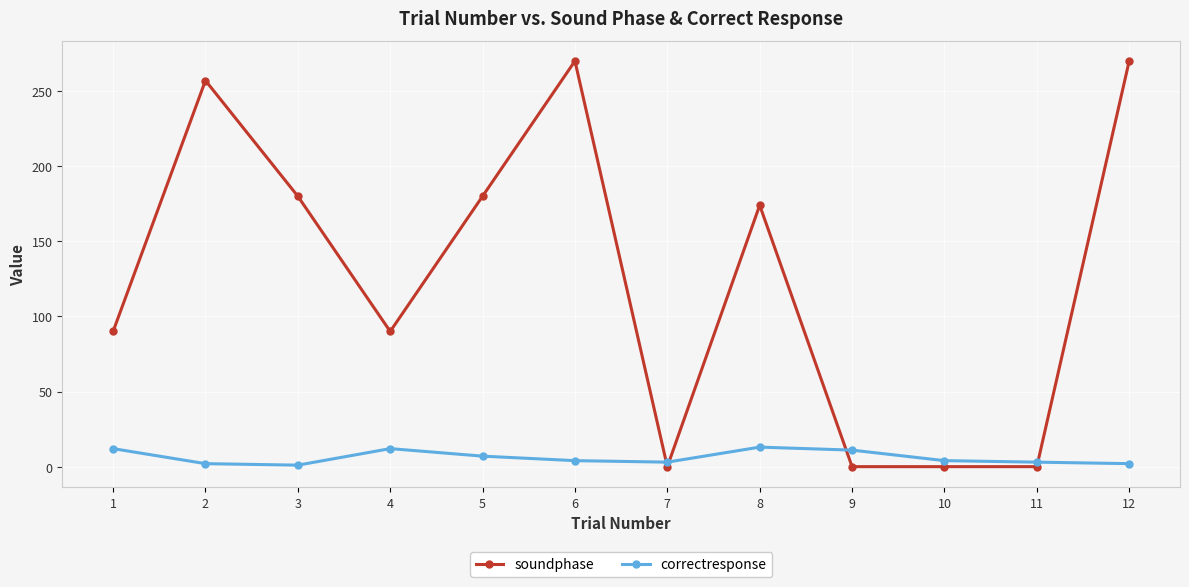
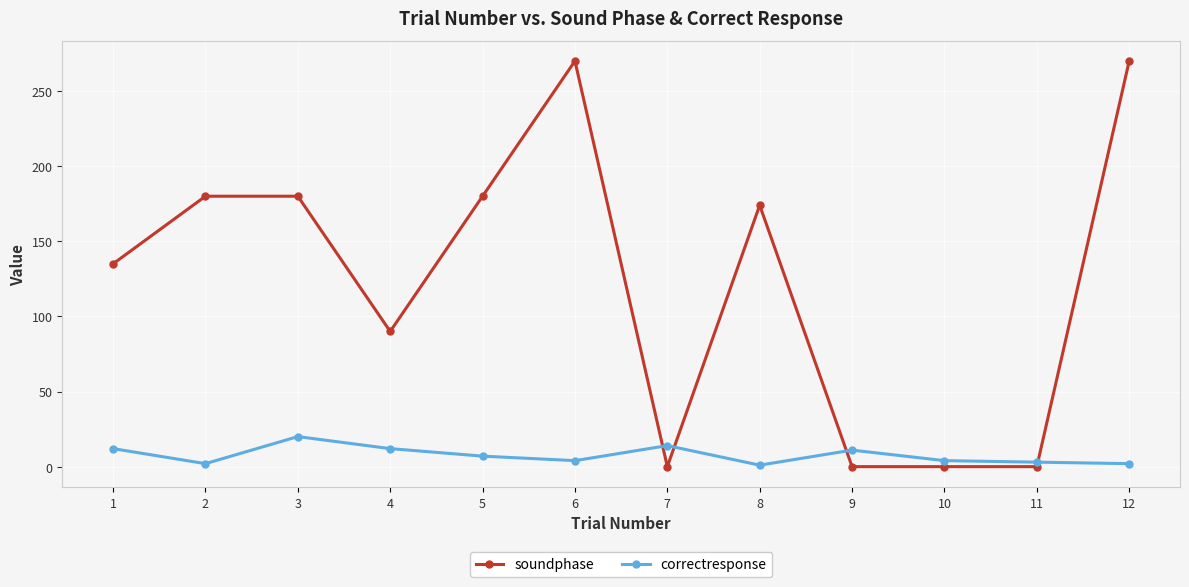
soundphase, 1: 90 -> 135
soundphase, 2: 257 -> 180
correctresponse, 3: 1 -> 20
correctresponse, 7: 3 -> 14
correctresponse, 8: 13 -> 1
